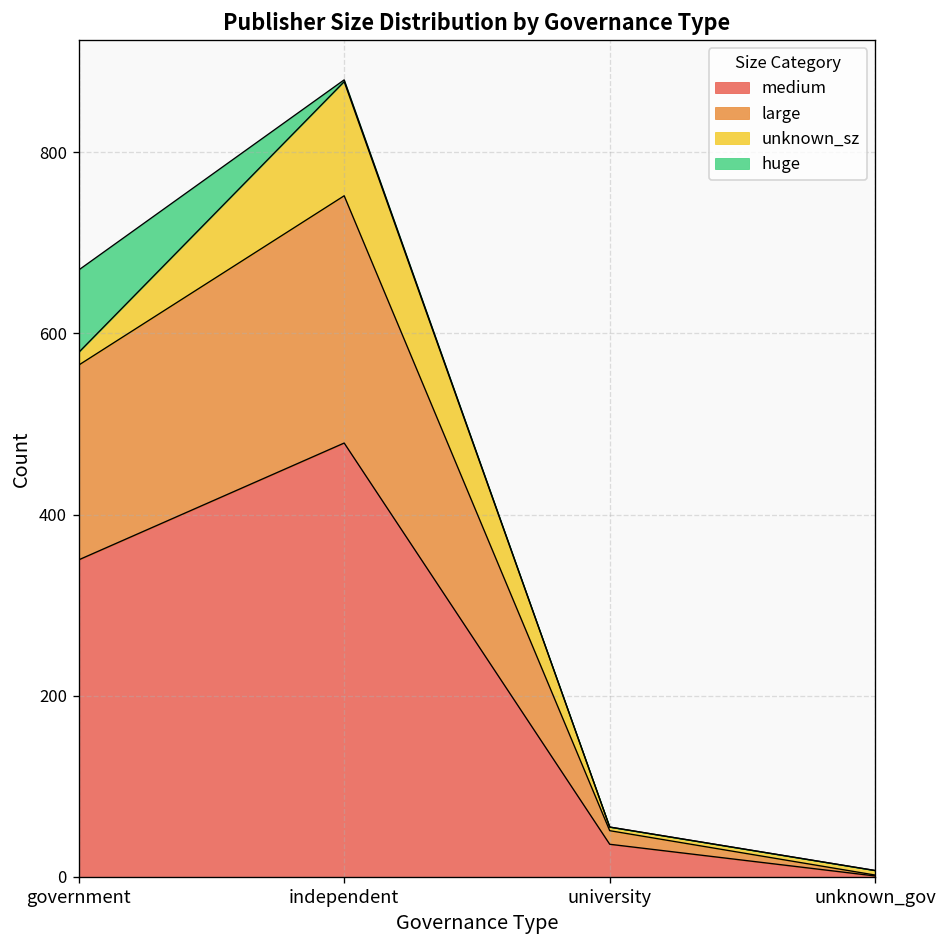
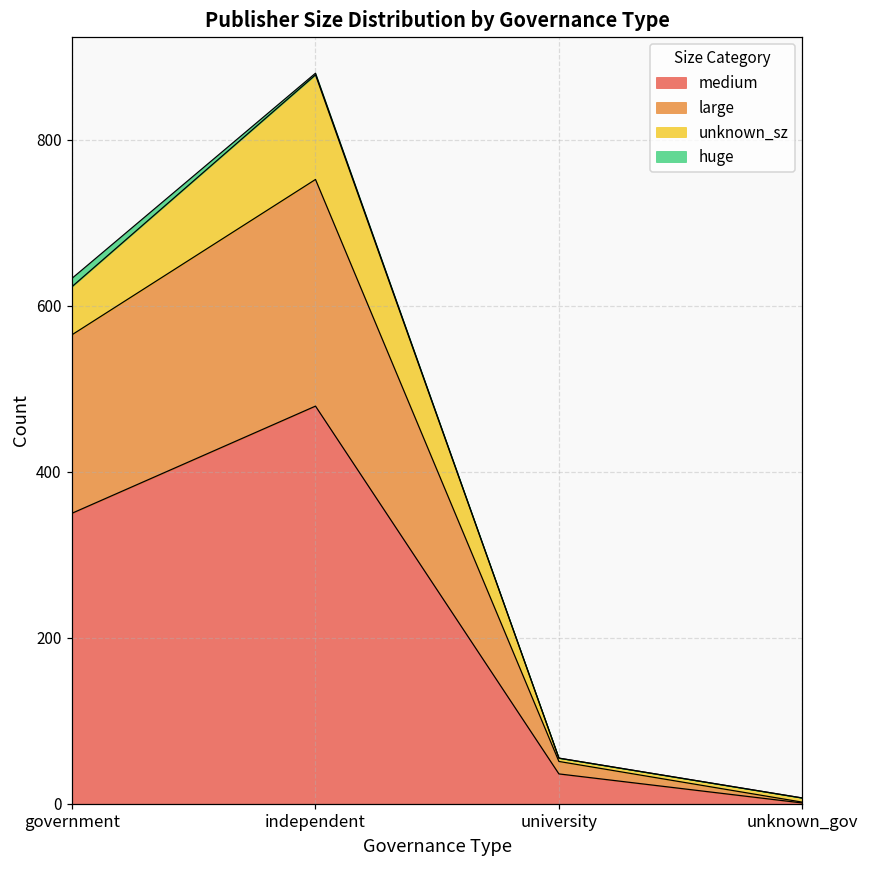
unknown_sz, government: 10 -> 60
huge, government: 90 -> 10
